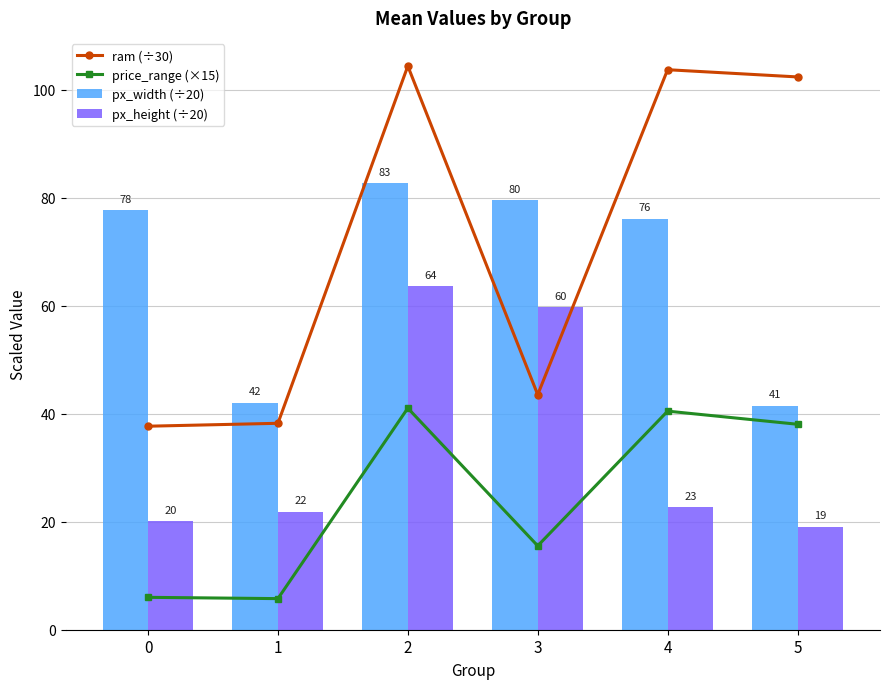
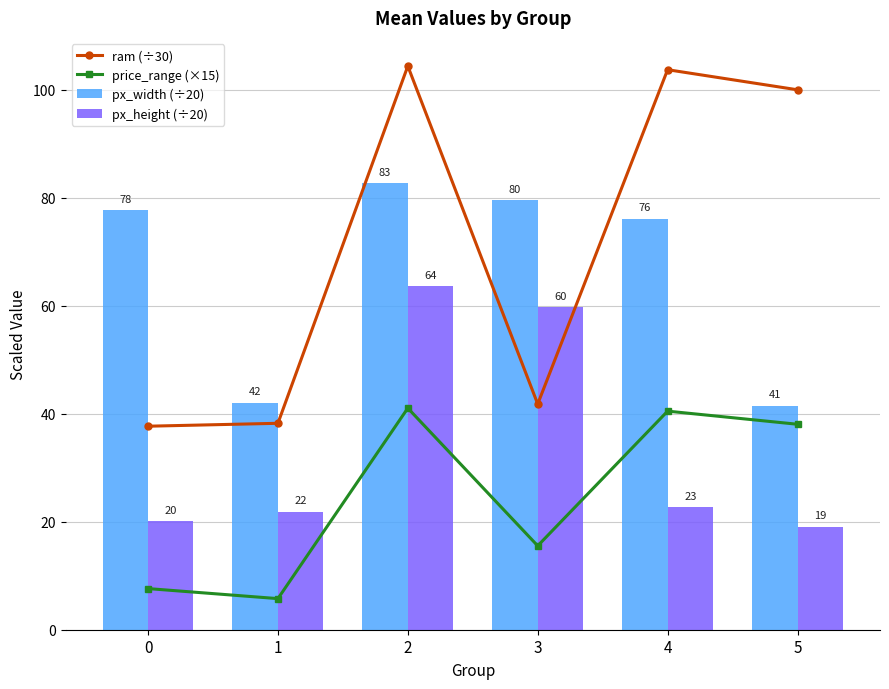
price_range (×15), 0: 6 -> 8
ram (÷30), 3: 44 -> 42
ram (÷30), 5: 102 -> 100
